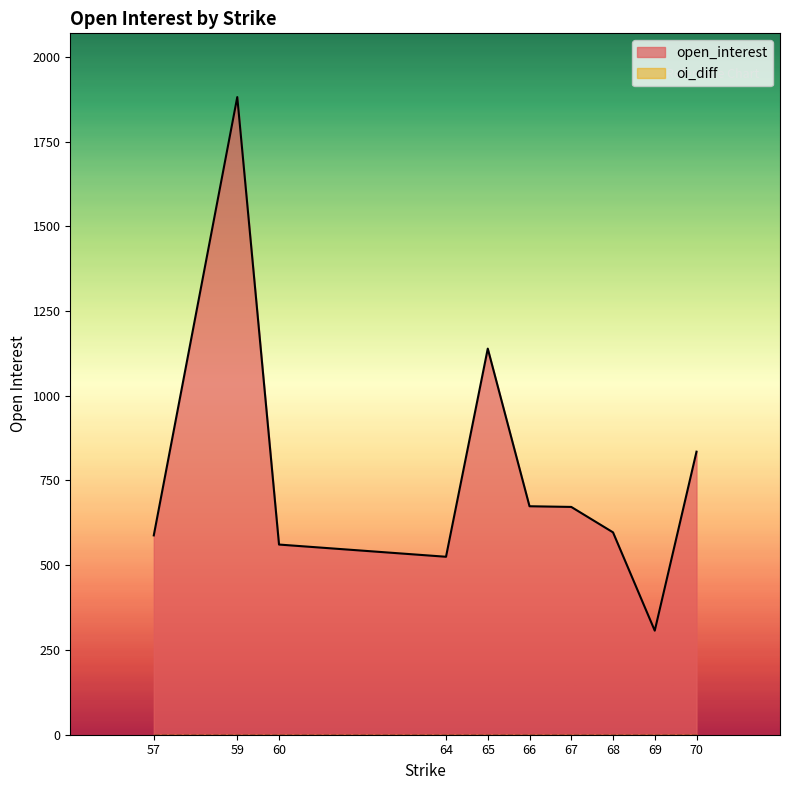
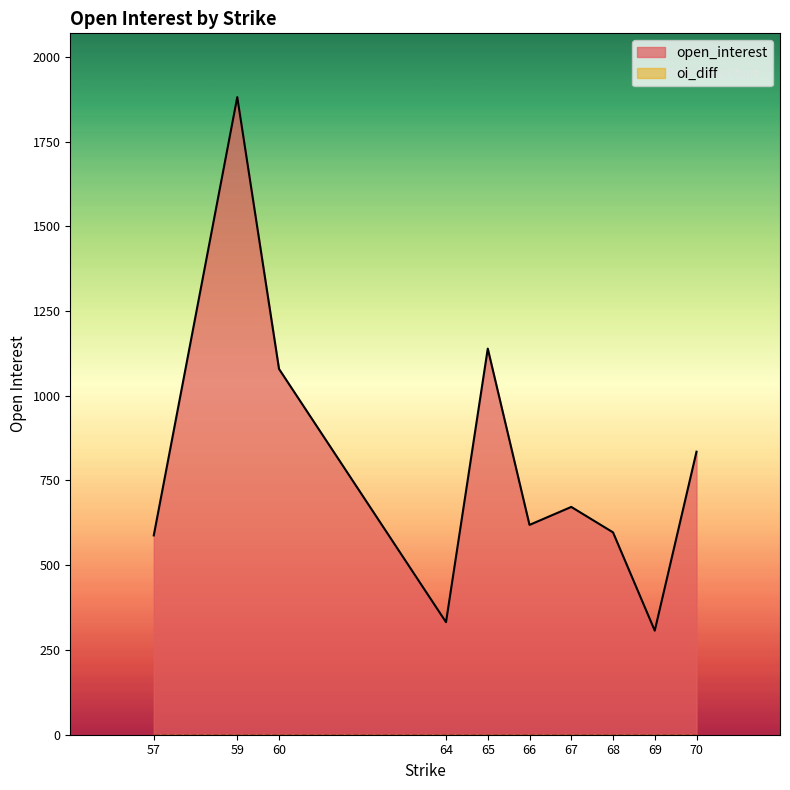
open_interest, 60: 560 -> 1080
open_interest, 64: 530 -> 330
open_interest, 66: 670 -> 620
